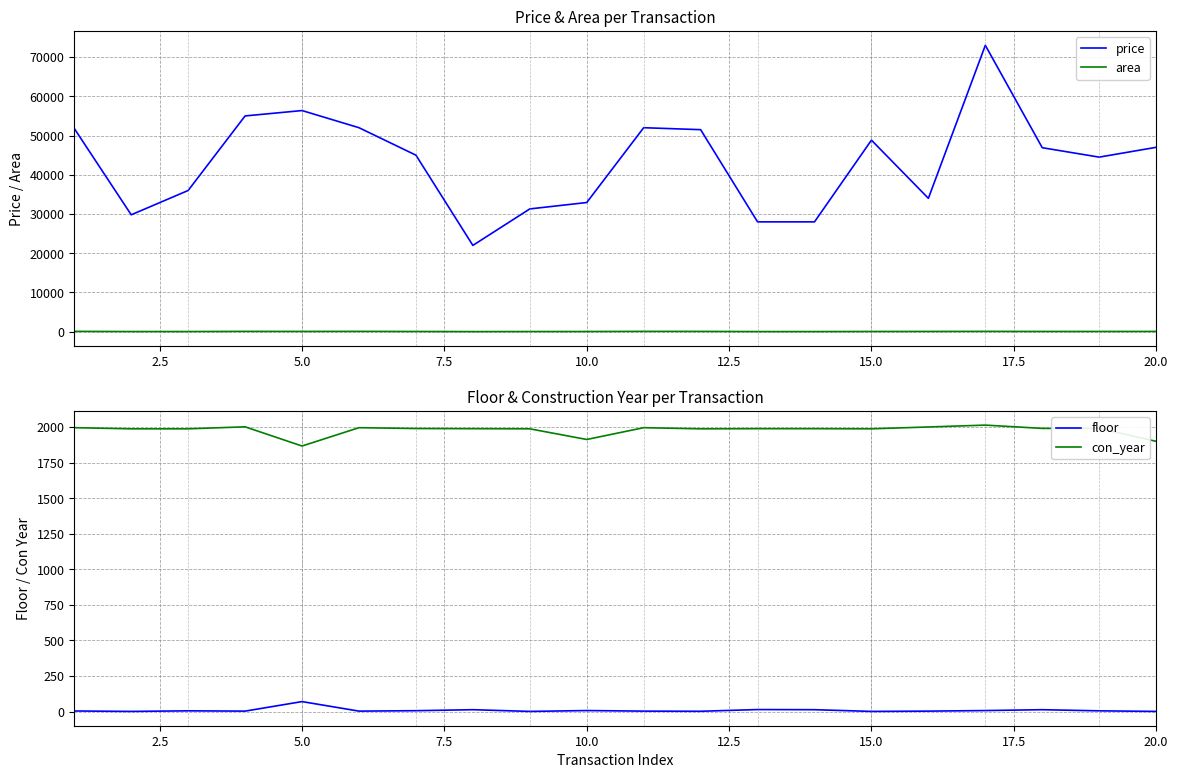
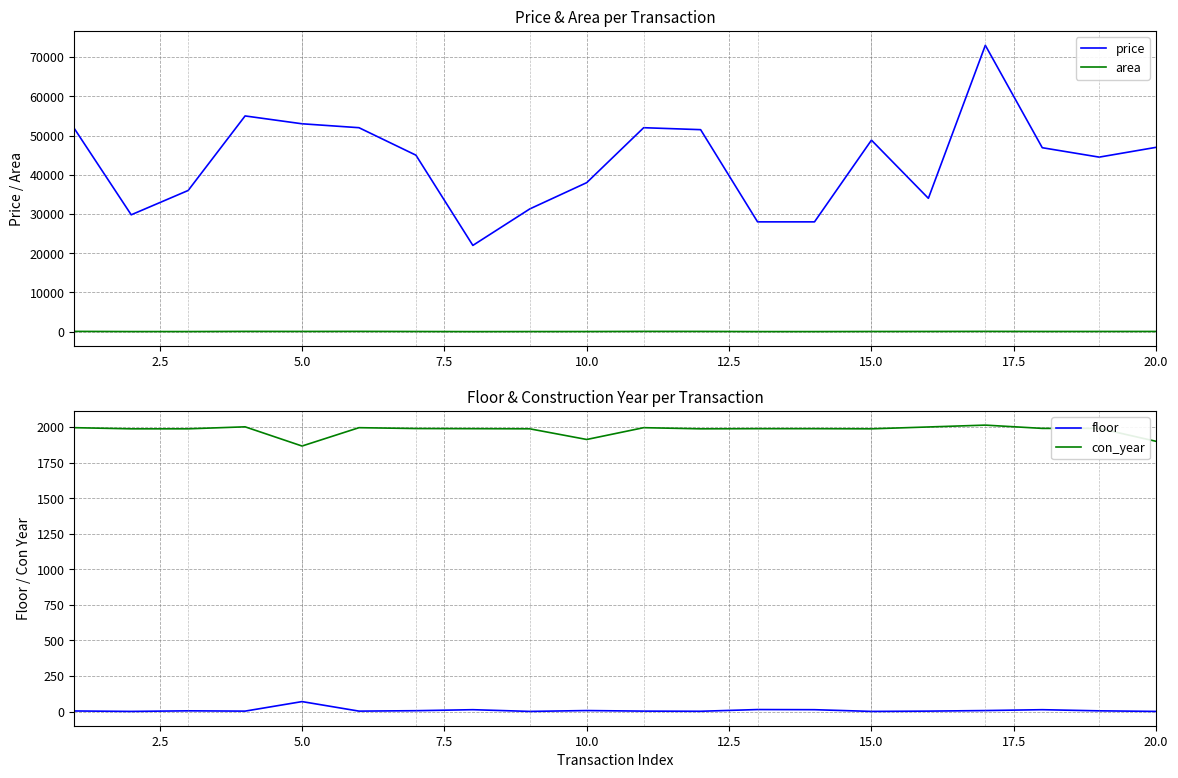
Price & Area per Transaction, price, 5.0: 56000 -> 53000
Price & Area per Transaction, price, 10.0: 33000 -> 38000
